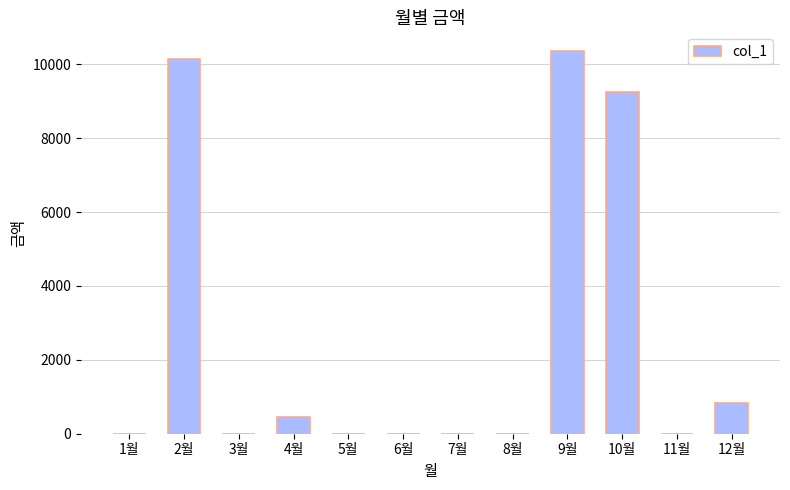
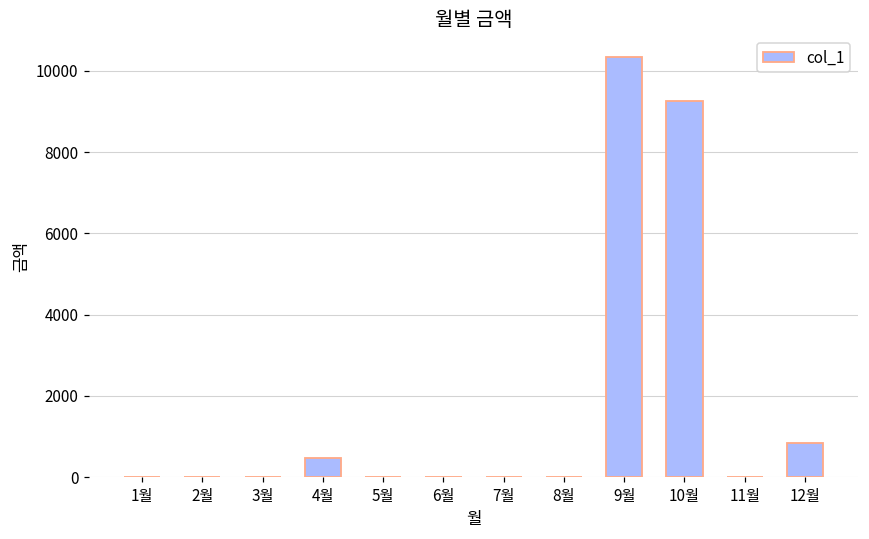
2월: 10100 -> 0
